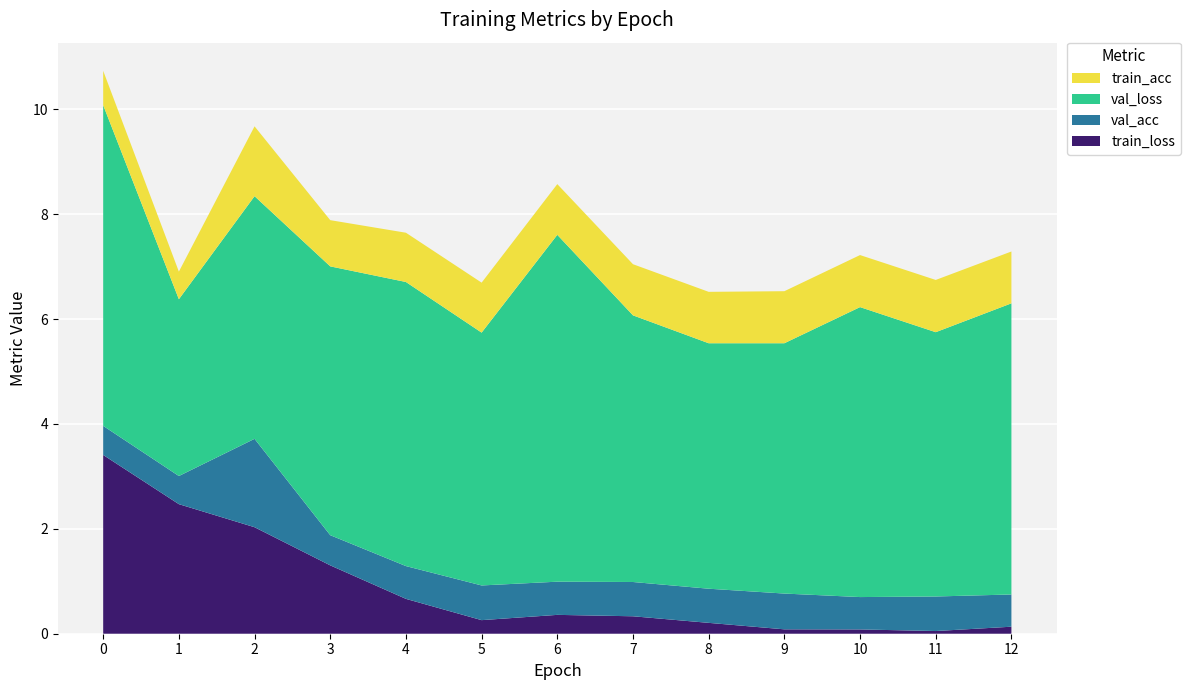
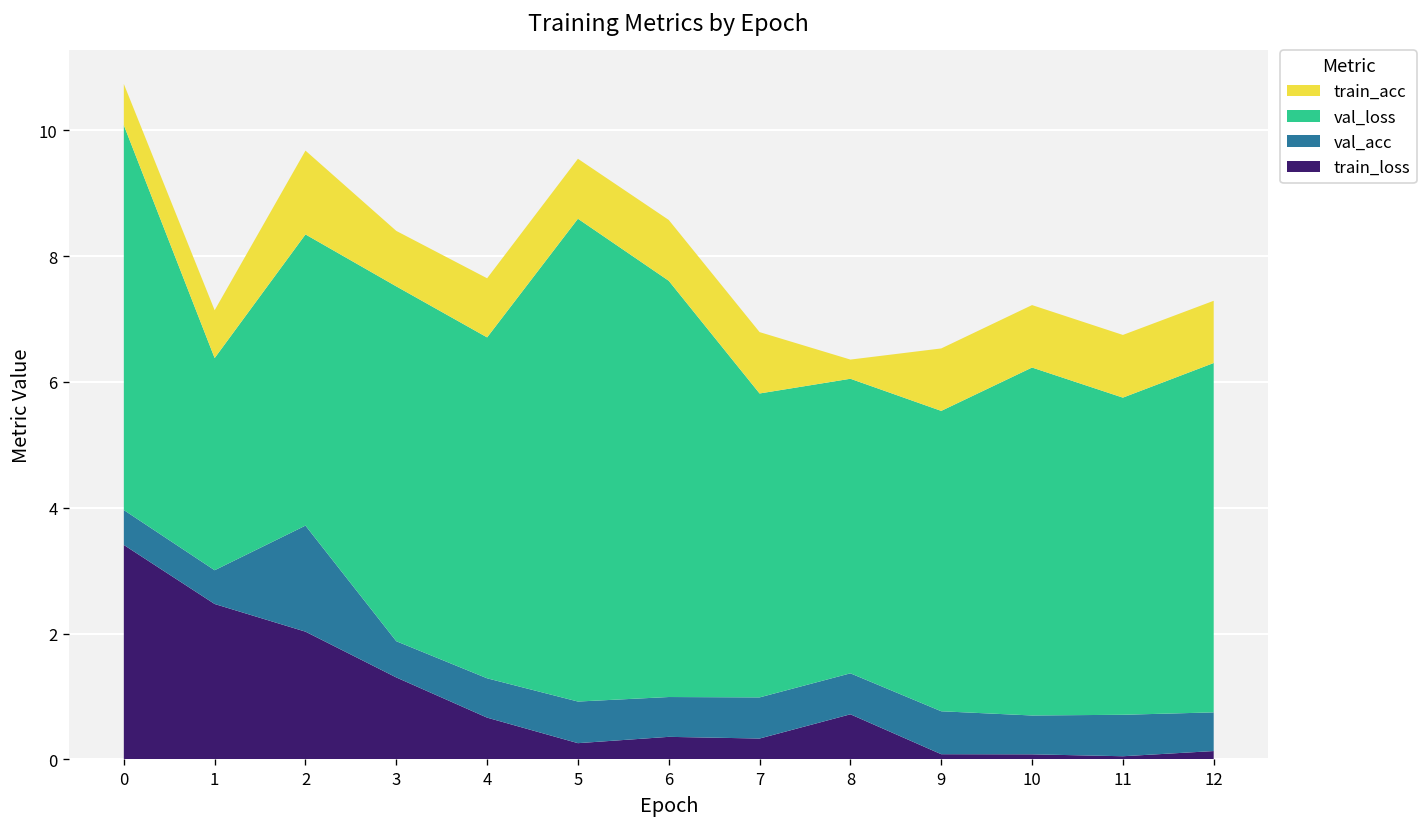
train_acc, 1: 0.5 -> 0.8
val_loss, 3: 5.1 -> 5.6
val_loss, 5: 4.8 -> 7.7
val_loss, 7: 5.1 -> 4.8
train_loss, 8: 0.2 -> 0.7
train_acc, 8: 1.0 -> 0.3
